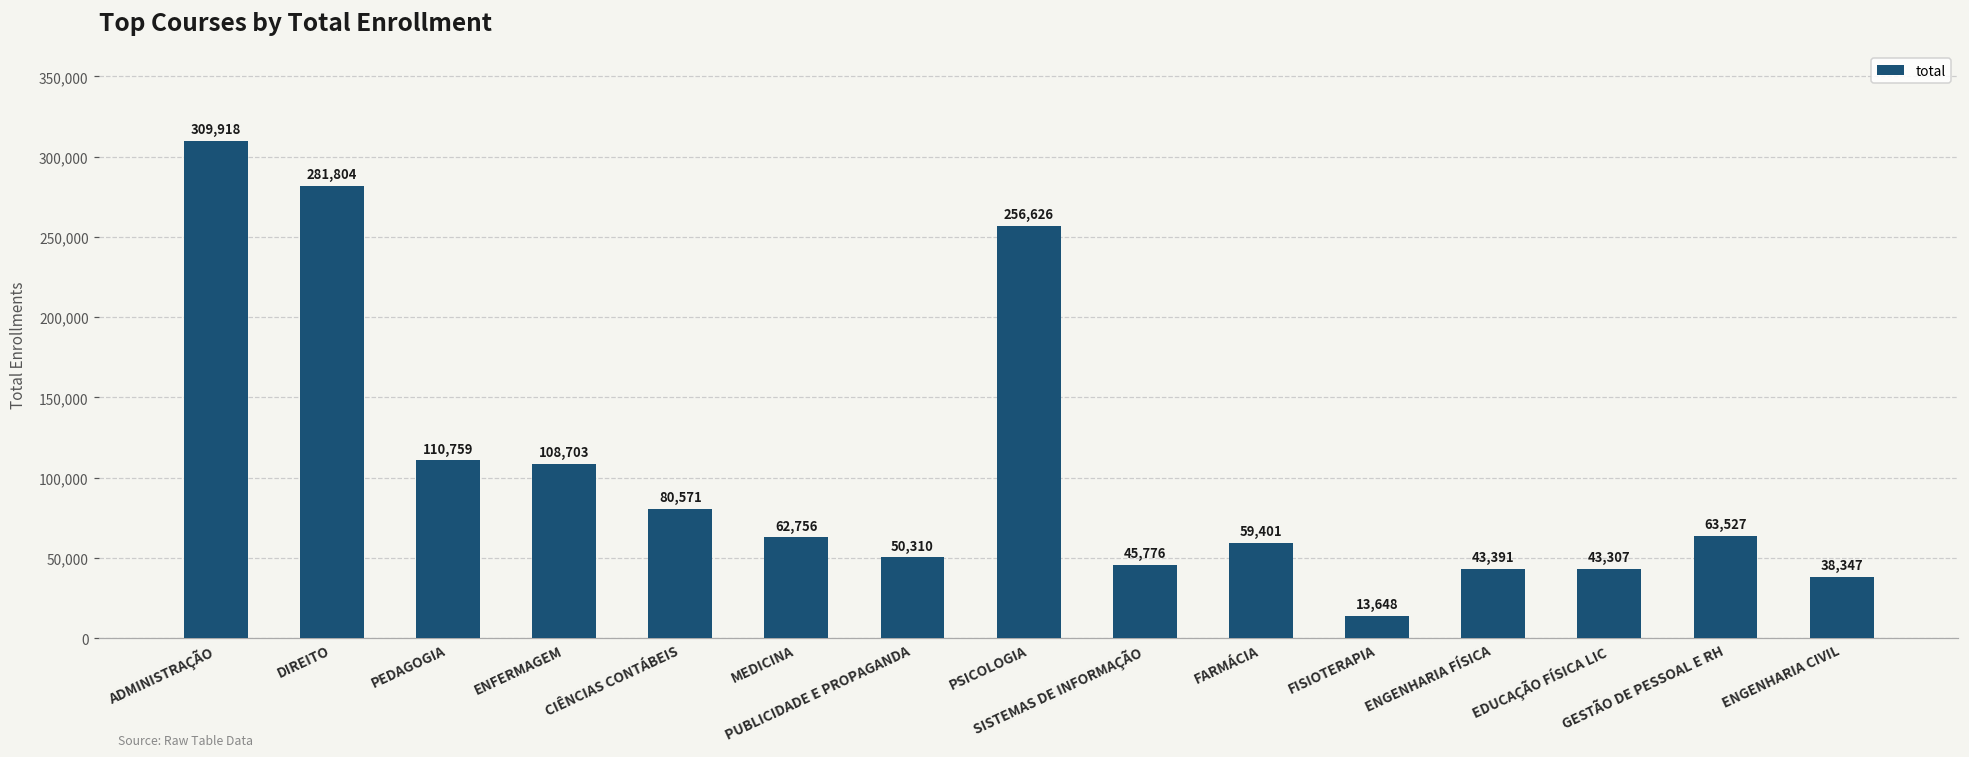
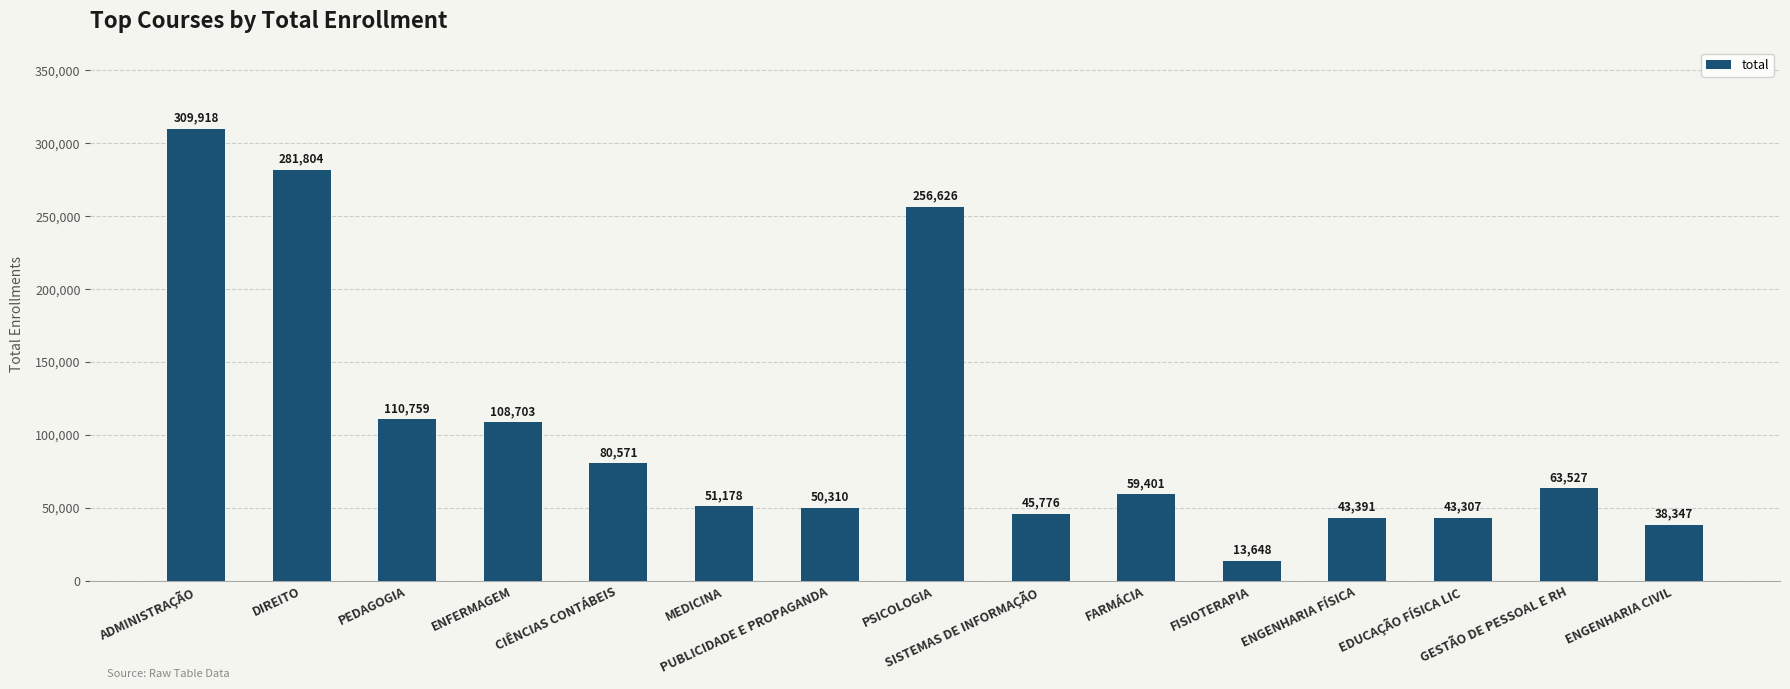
MEDICINA: 62,756 -> 51,178
